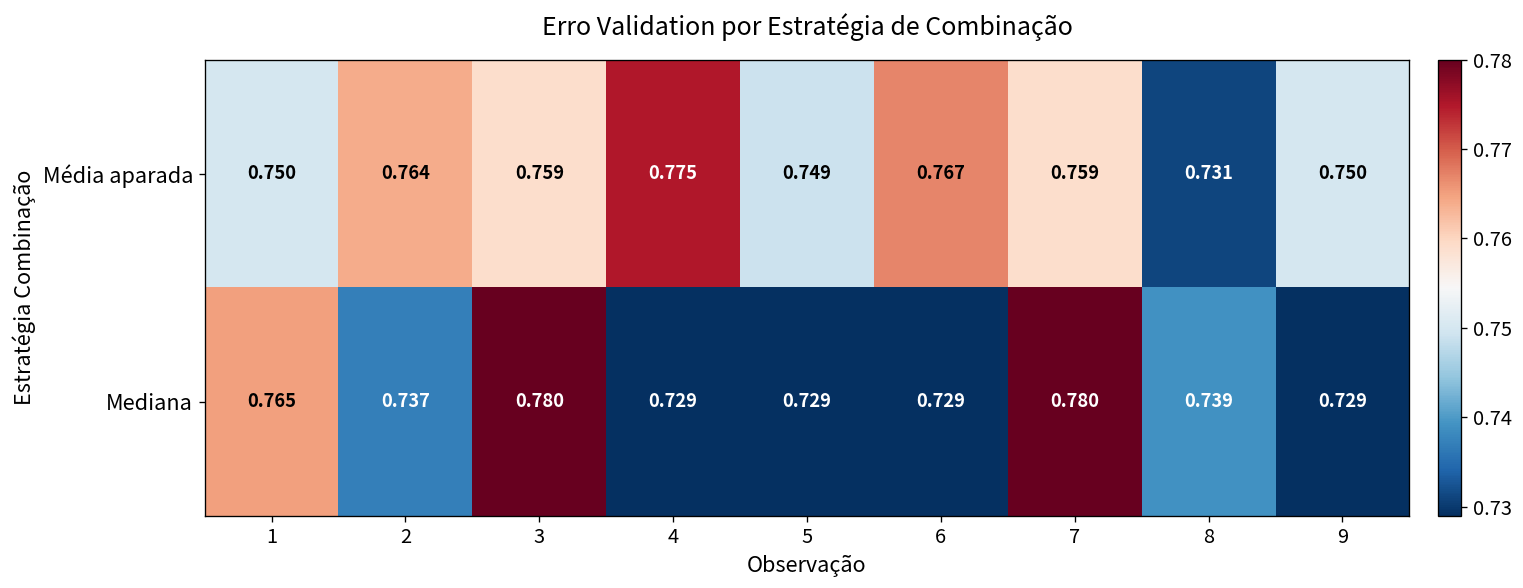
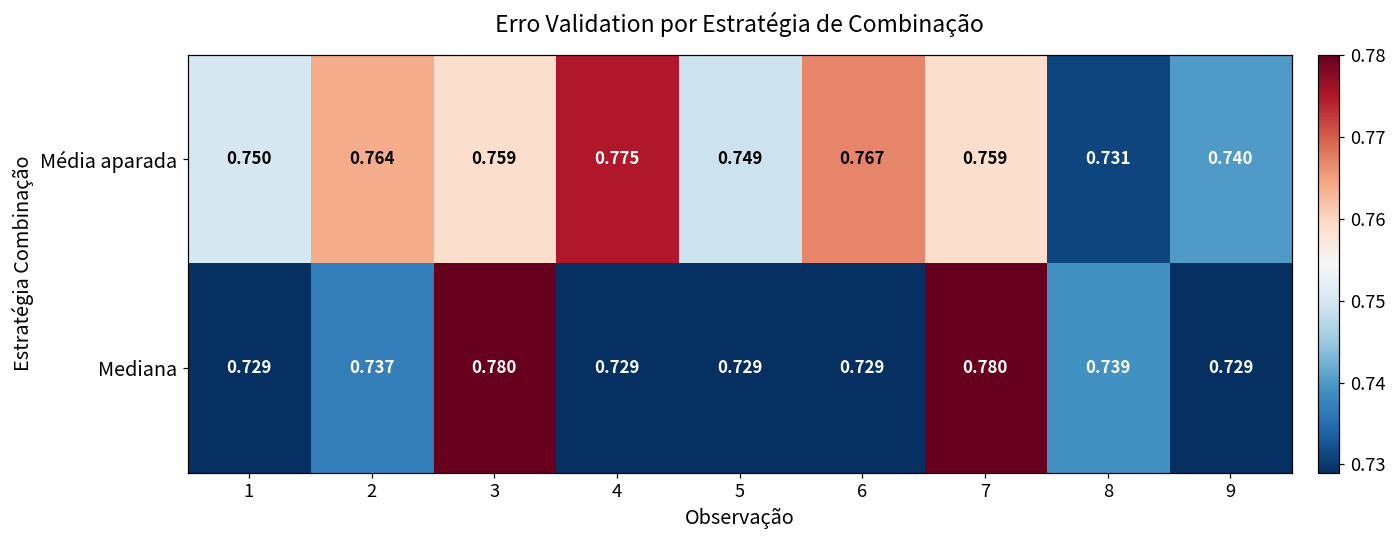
Média aparada, 9: 0.750 -> 0.740
Mediana, 1: 0.765 -> 0.729
